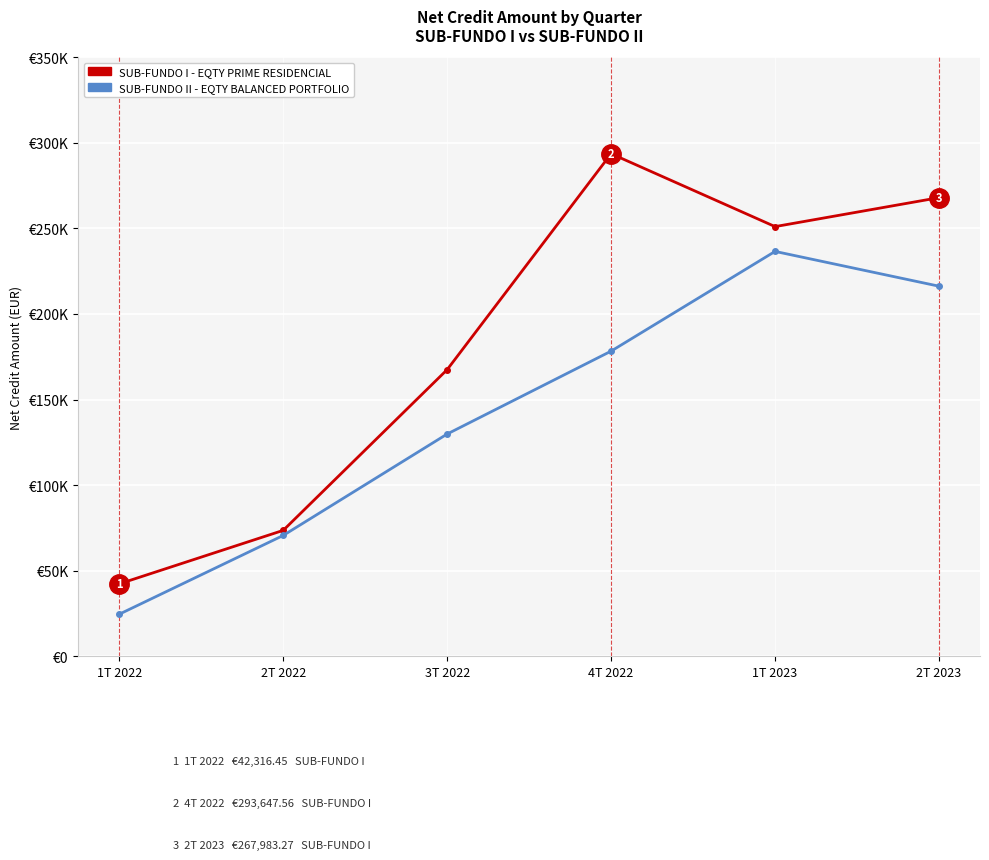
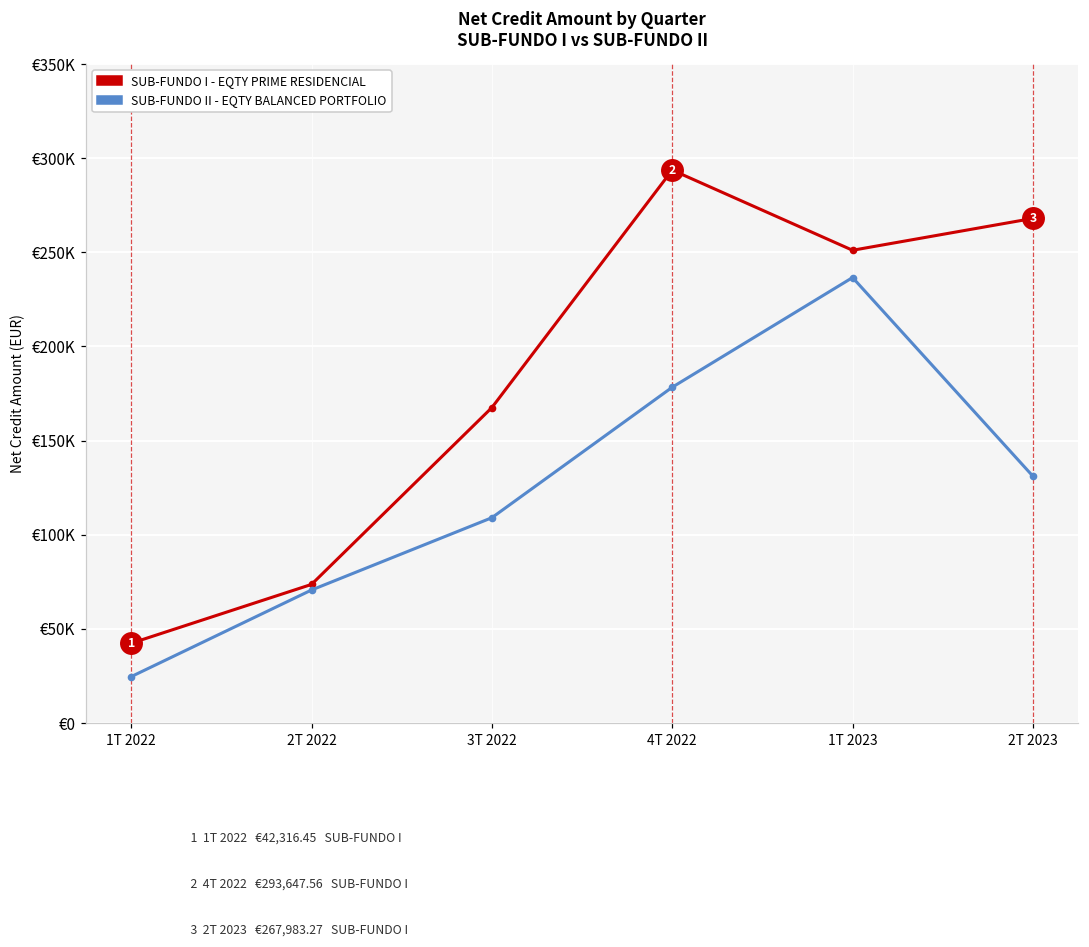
SUB-FUNDO II - EQTY BALANCED PORTFOLIO, 3T 2022: €130000 -> €109000
SUB-FUNDO II - EQTY BALANCED PORTFOLIO, 2T 2023: €216000 -> €131000
